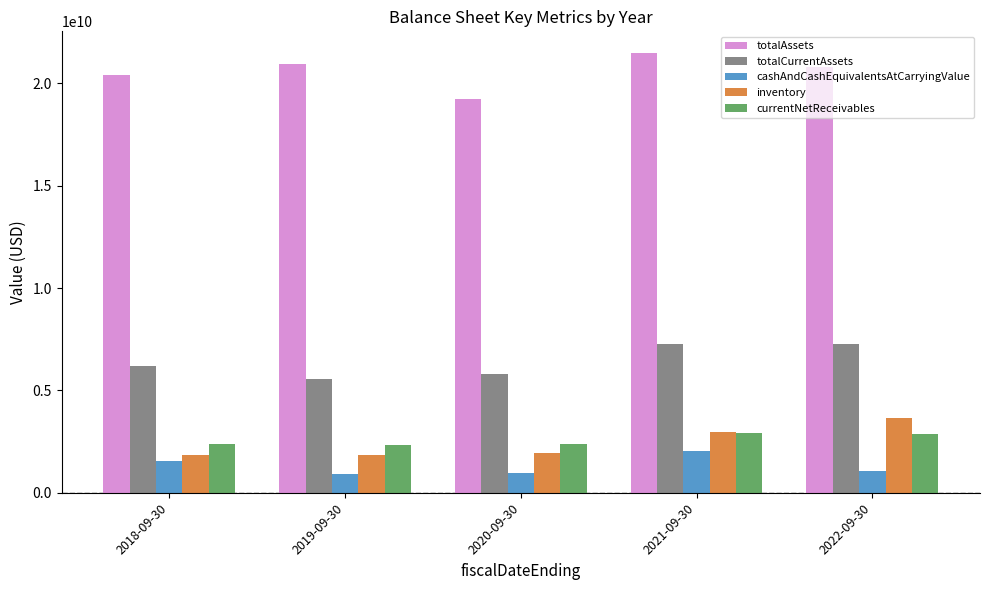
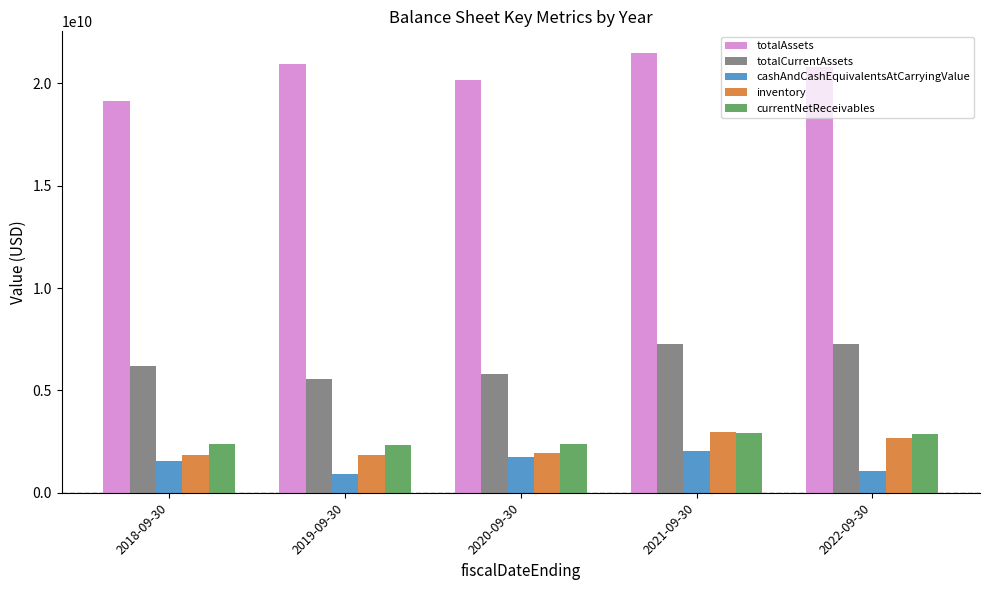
totalAssets, 2018-09-30: 20400000000 -> 19100000000
totalAssets, 2020-09-30: 19200000000 -> 20200000000
cashAndCashEquivalentsAtCarryingValue, 2020-09-30: 900000000 -> 1800000000
inventory, 2022-09-30: 3700000000 -> 2700000000
